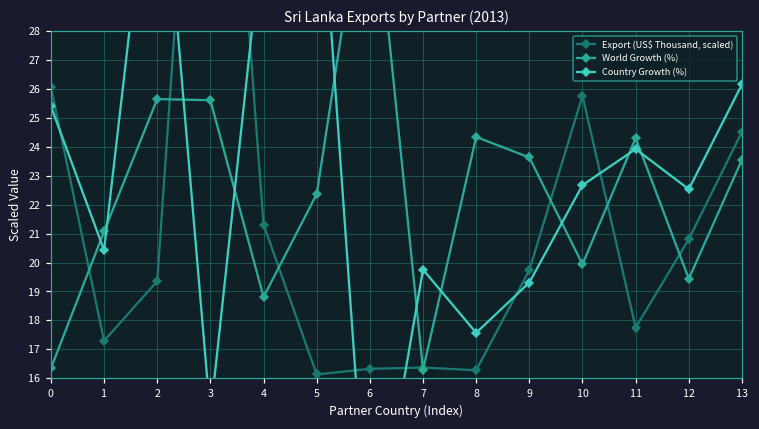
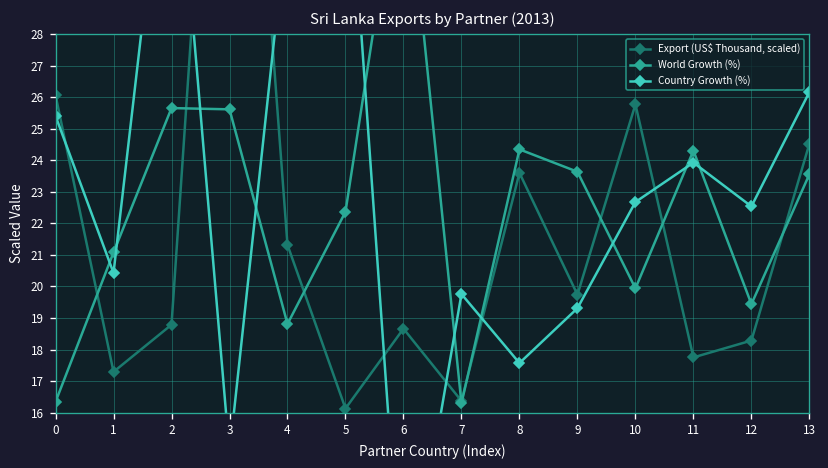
Export (US$ Thousand, scaled), 2: 19.4 -> 18.8
Export (US$ Thousand, scaled), 6: 16.3 -> 18.7
Export (US$ Thousand, scaled), 8: 16.3 -> 23.6
Export (US$ Thousand, scaled), 12: 20.8 -> 18.3
